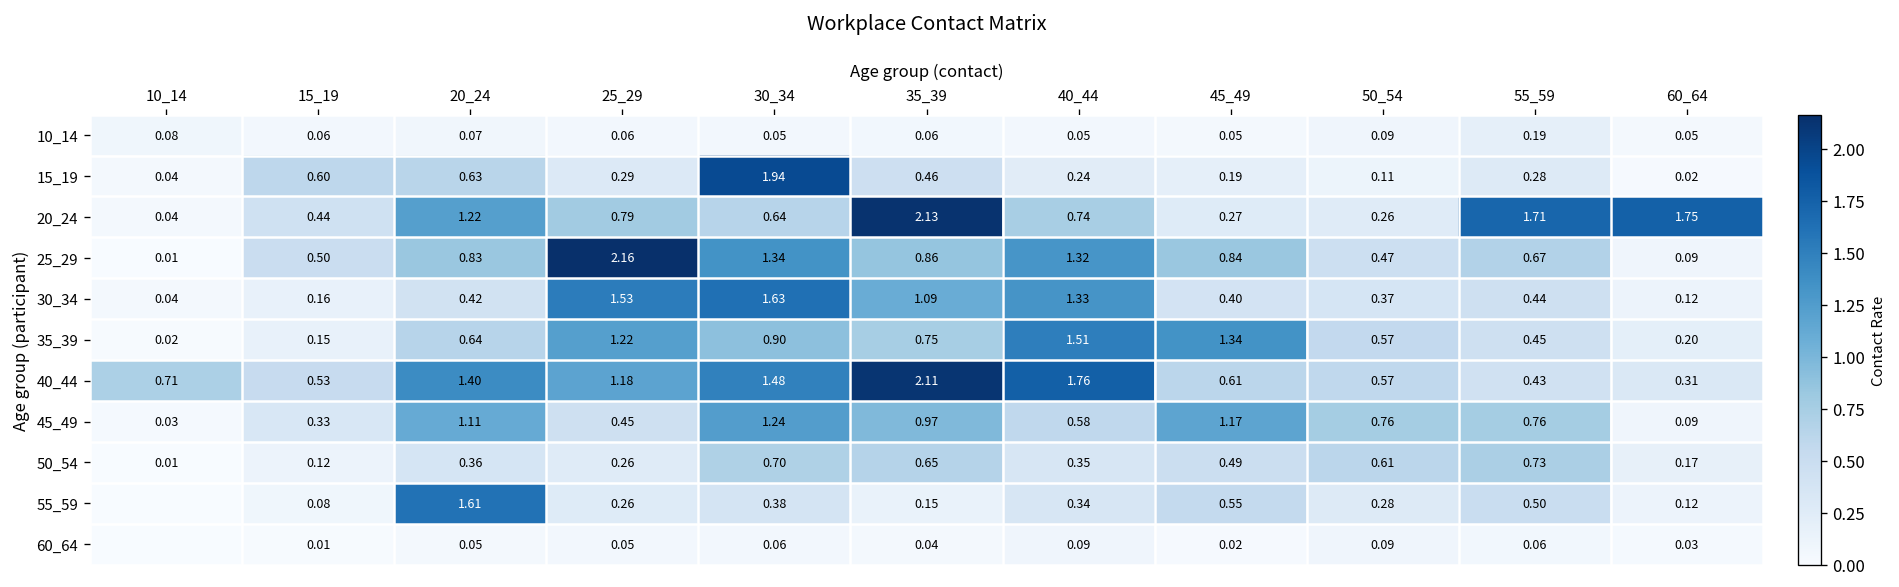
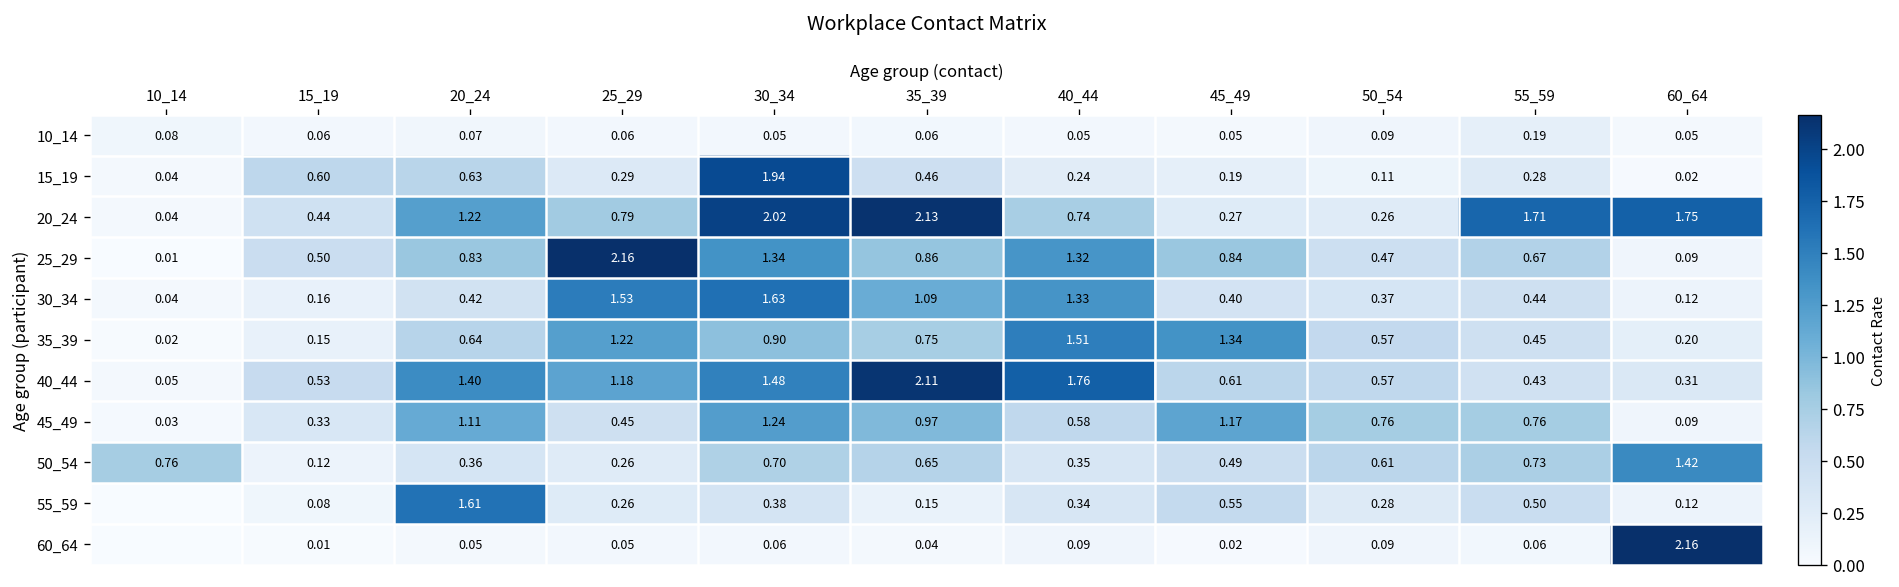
20_24, 30_34: 0.64 -> 2.02
40_44, 10_14: 0.71 -> 0.05
50_54, 10_14: 0.01 -> 0.76
50_54, 60_64: 0.17 -> 1.42
60_64, 60_64: 0.03 -> 2.16
